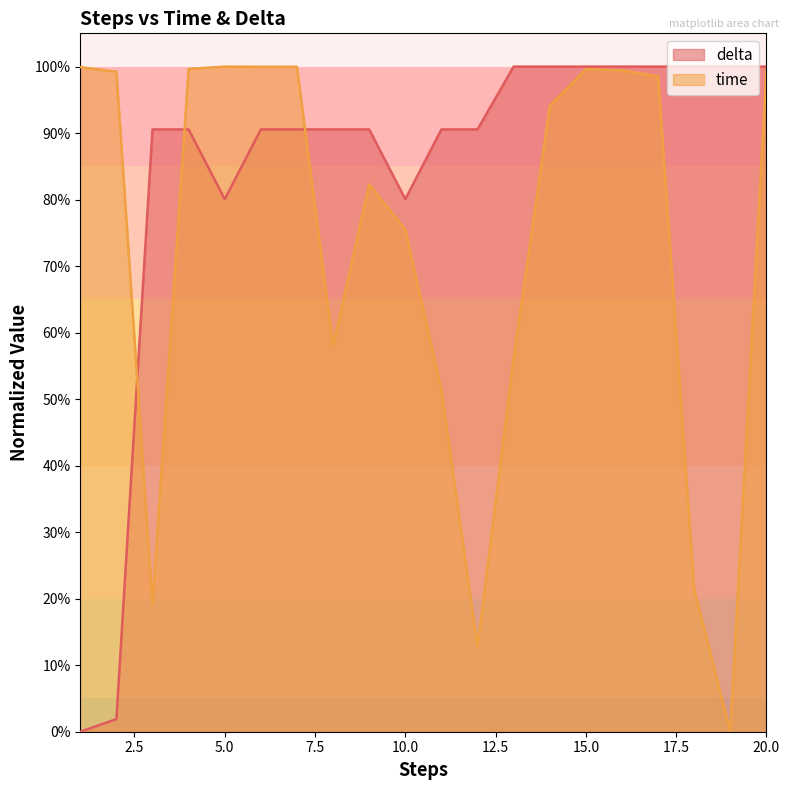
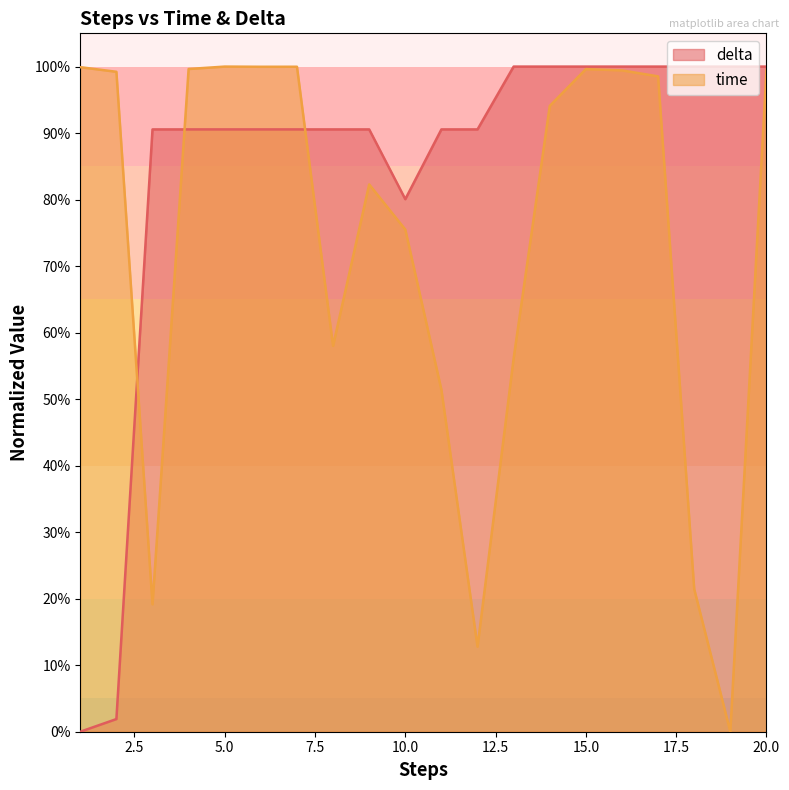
delta, 5.0: 80% -> 91%
